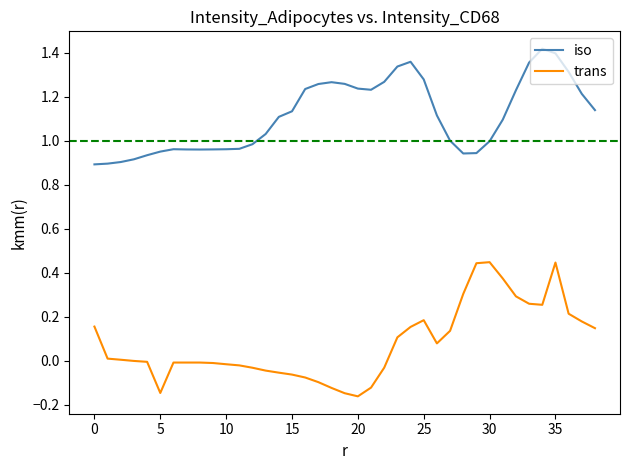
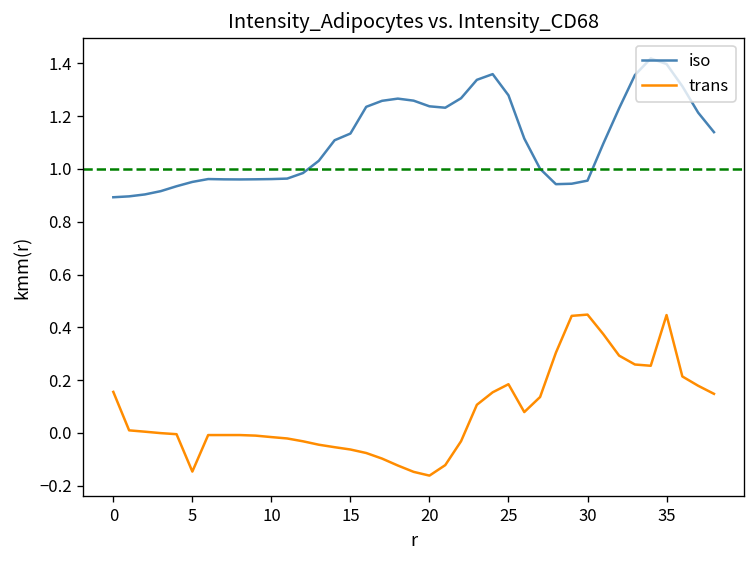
iso, 30: 1.00 -> 0.96
